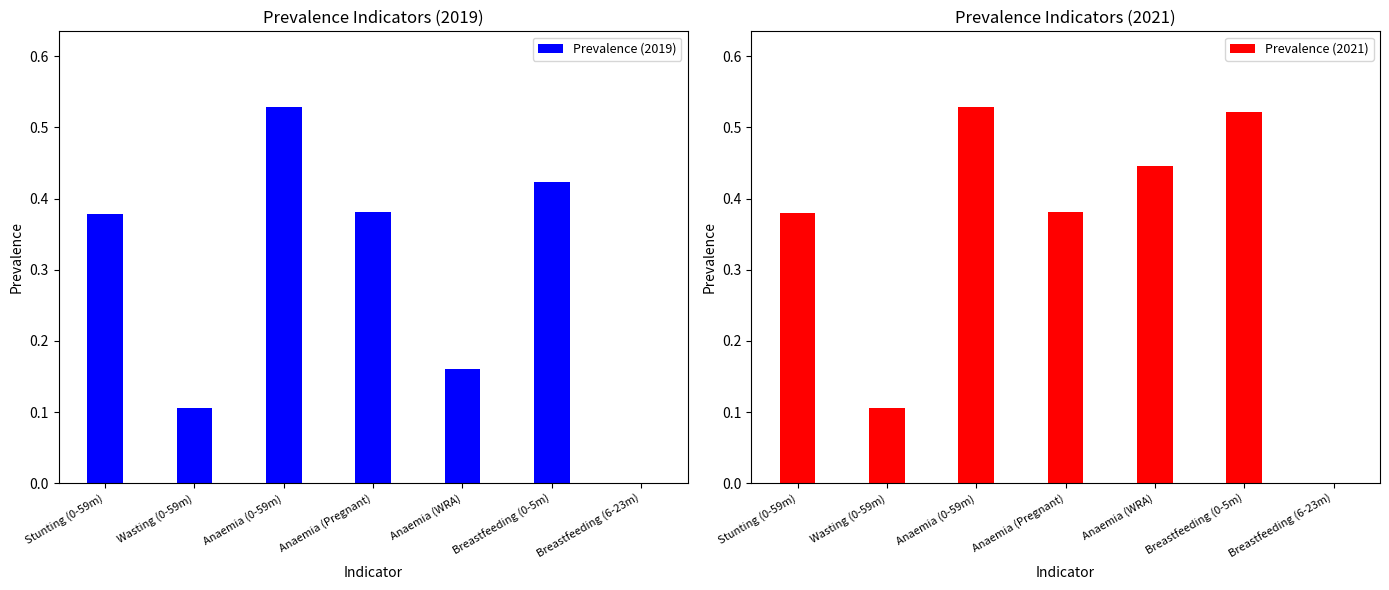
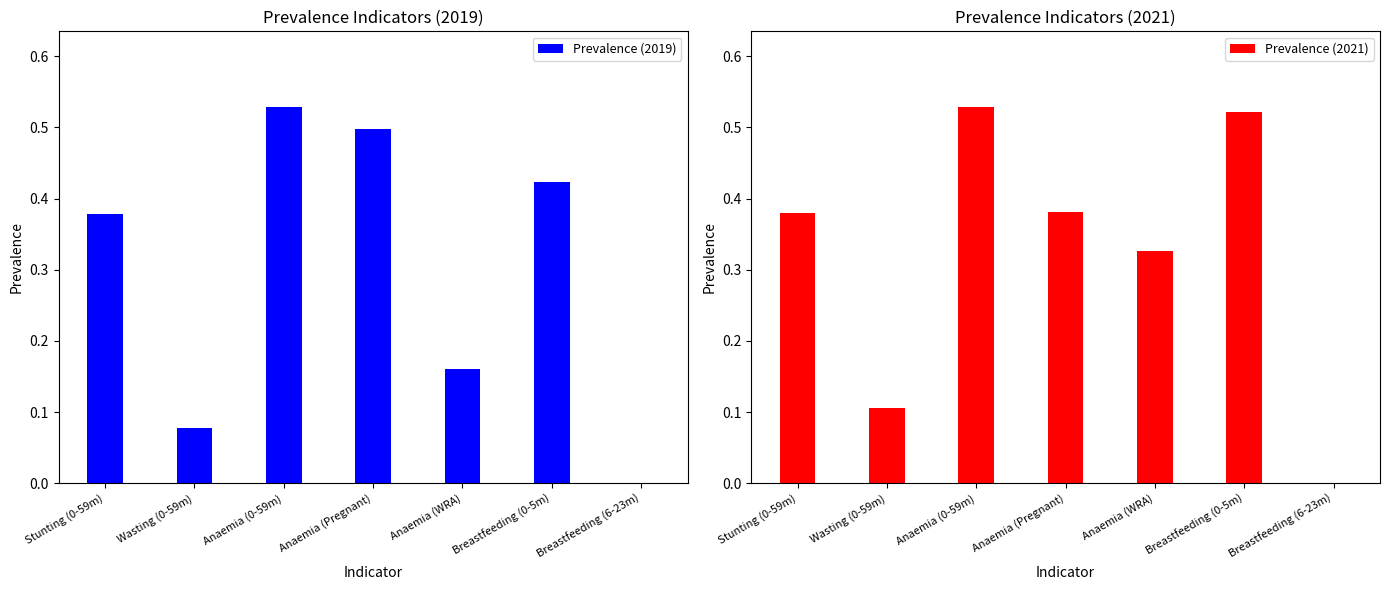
Prevalence Indicators (2019), Wasting (0-59m): 0.11 -> 0.08
Prevalence Indicators (2019), Anaemia (Pregnant): 0.38 -> 0.50
Prevalence Indicators (2021), Anaemia (WRA): 0.45 -> 0.33
